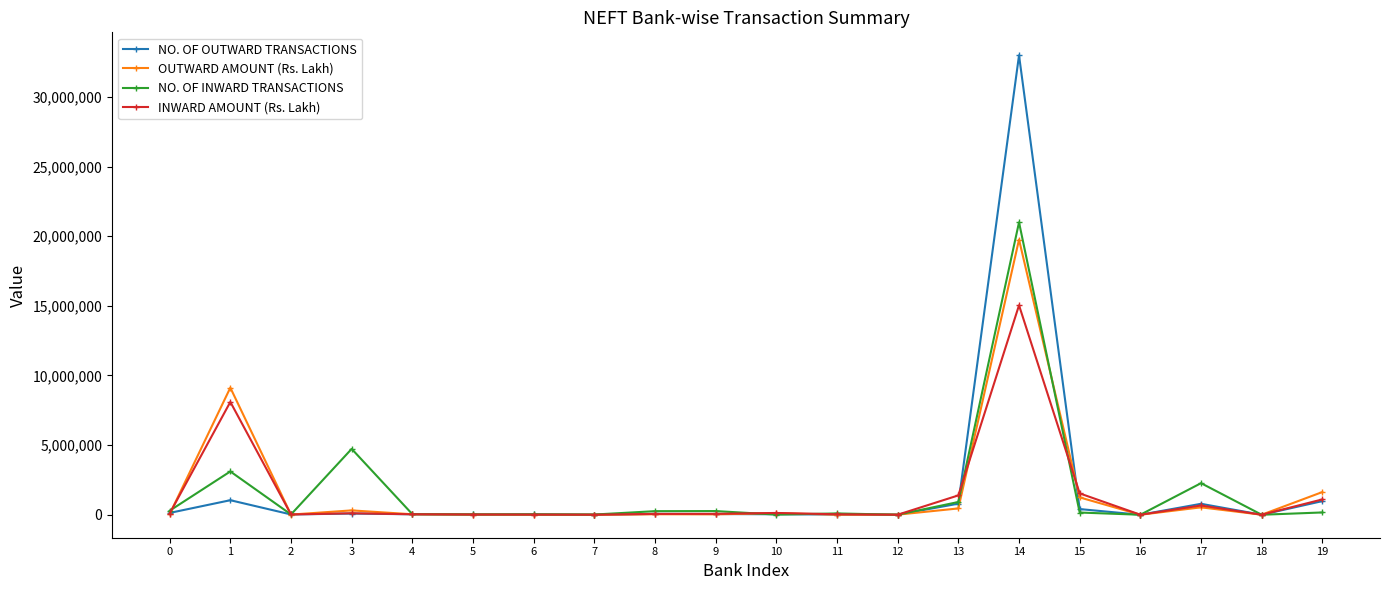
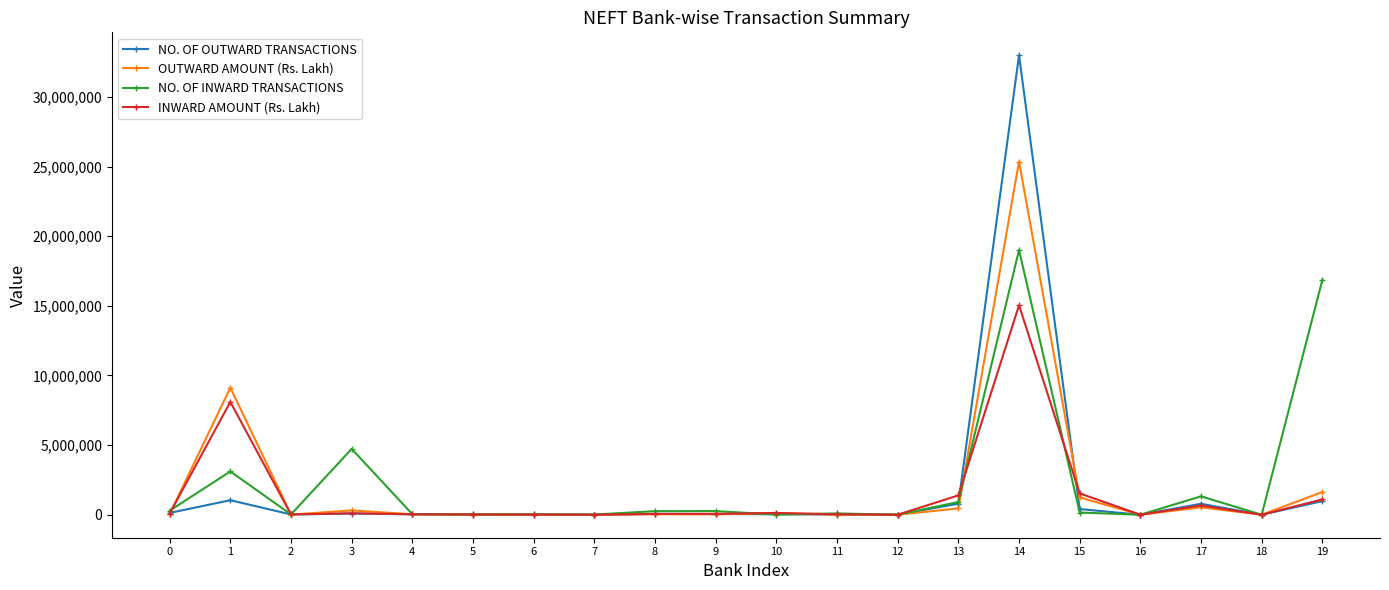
OUTWARD AMOUNT (Rs. Lakh), 14: 19,800,000 -> 25,400,000
NO. OF INWARD TRANSACTIONS, 14: 21,000,000 -> 19,000,000
NO. OF INWARD TRANSACTIONS, 17: 2,300,000 -> 1,300,000
NO. OF INWARD TRANSACTIONS, 19: 200,000 -> 16,900,000
